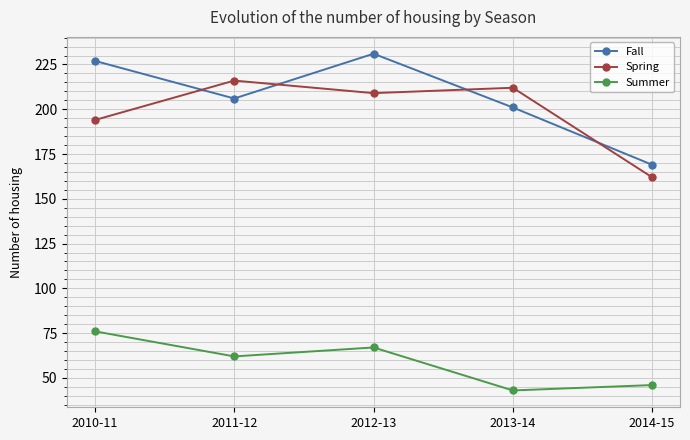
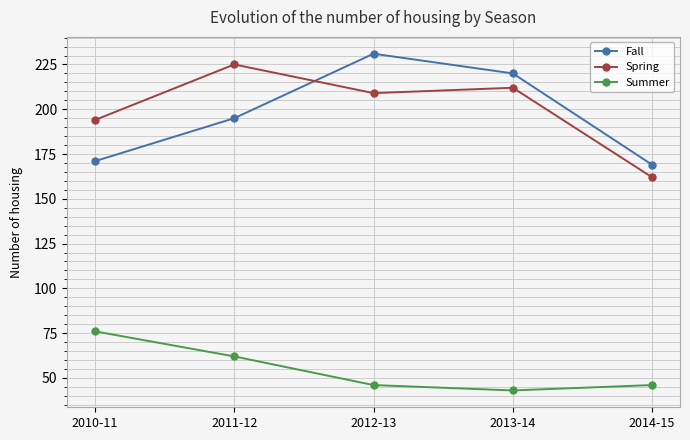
Fall, 2010-11: 227 -> 171
Fall, 2011-12: 206 -> 195
Spring, 2011-12: 216 -> 225
Summer, 2012-13: 67 -> 46
Fall, 2013-14: 201 -> 220
